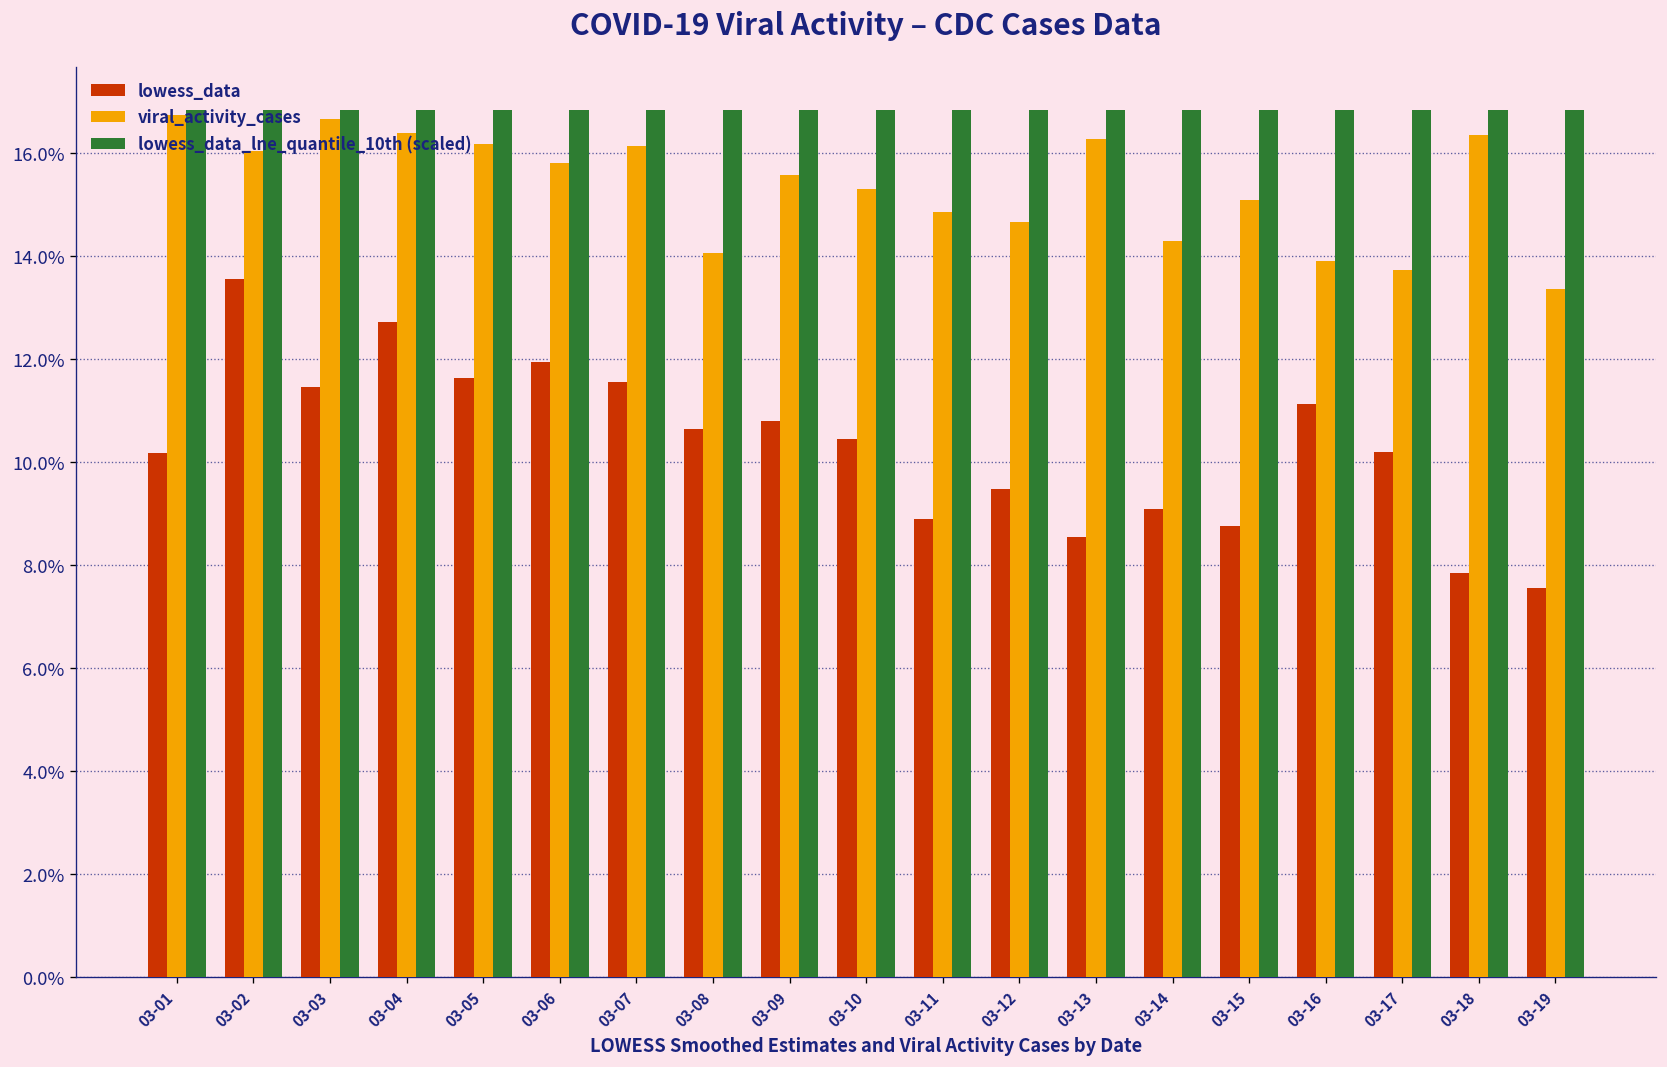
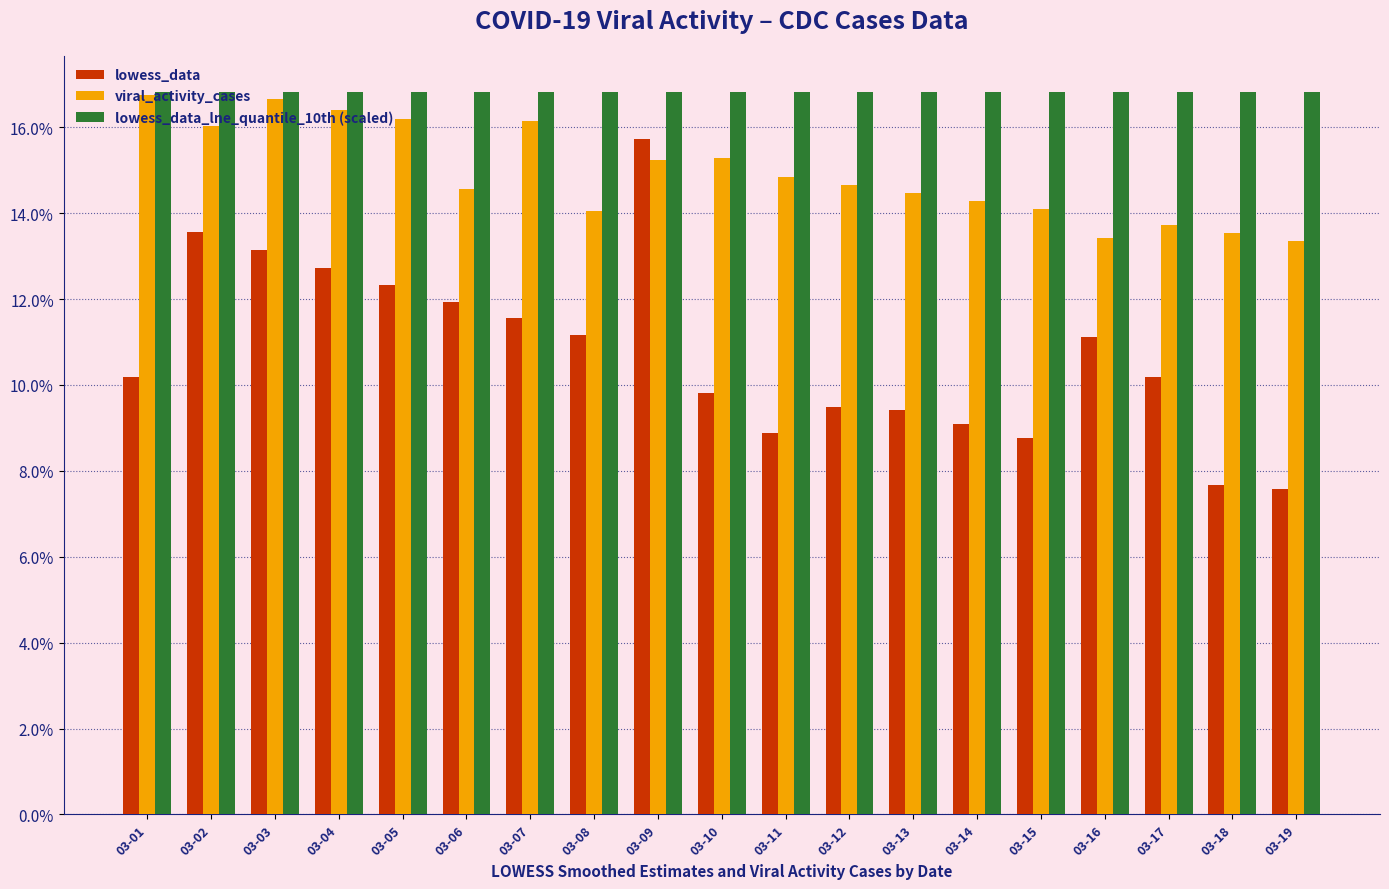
lowess_data, 03-03: 11.5% -> 13.1%
lowess_data, 03-05: 11.6% -> 12.3%
viral_activity_cases, 03-06: 15.8% -> 14.6%
lowess_data, 03-08: 10.7% -> 11.2%
lowess_data, 03-09: 10.8% -> 15.7%
viral_activity_cases, 03-09: 15.6% -> 15.2%
lowess_data, 03-10: 10.4% -> 9.8%
lowess_data, 03-13: 8.5% -> 9.4%
viral_activity_cases, 03-13: 16.3% -> 14.5%
viral_activity_cases, 03-15: 15.1% -> 14.1%
viral_activity_cases, 03-16: 13.9% -> 13.4%
lowess_data, 03-18: 7.9% -> 7.7%
viral_activity_cases, 03-18: 16.4% -> 13.5%
